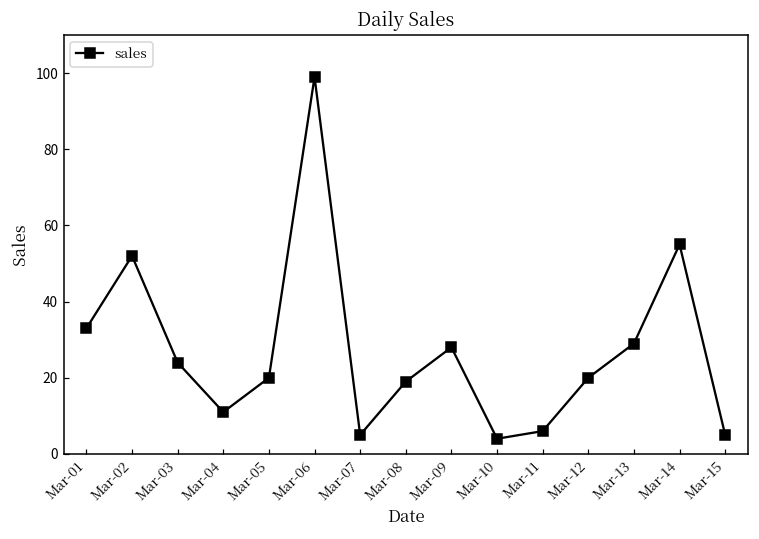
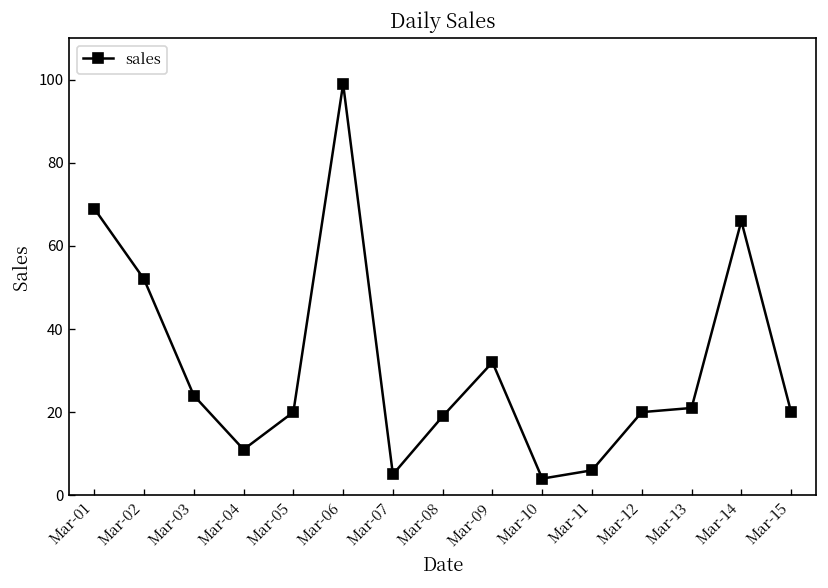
Mar-01: 33 -> 69
Mar-09: 28 -> 32
Mar-13: 29 -> 21
Mar-14: 55 -> 66
Mar-15: 5 -> 20
